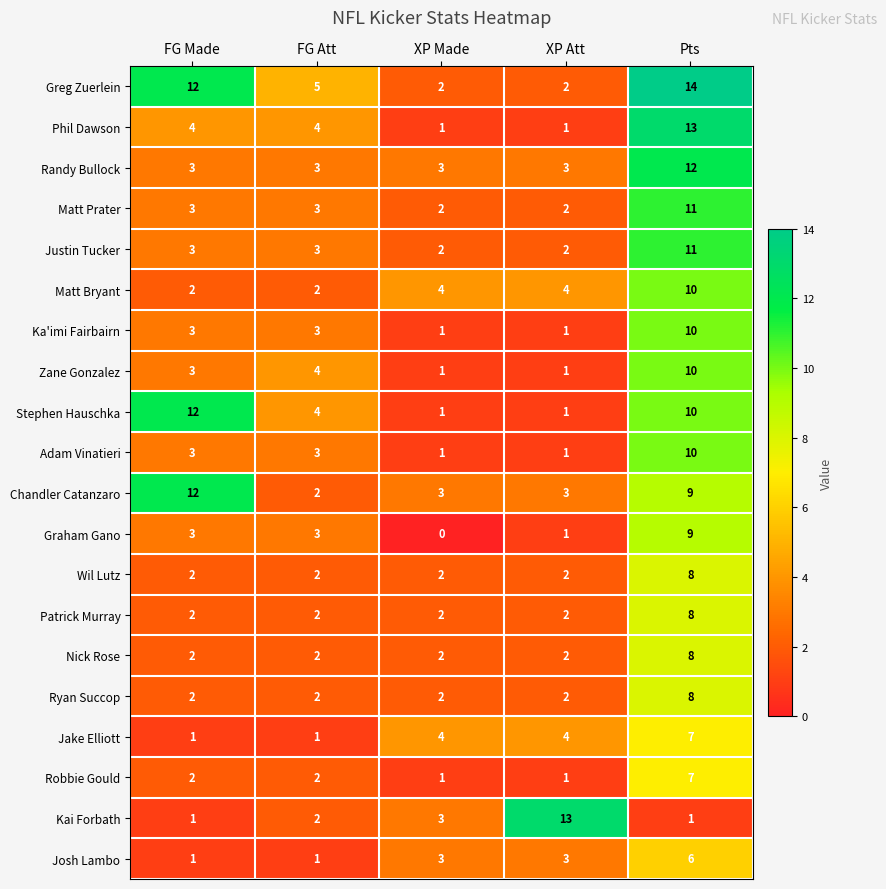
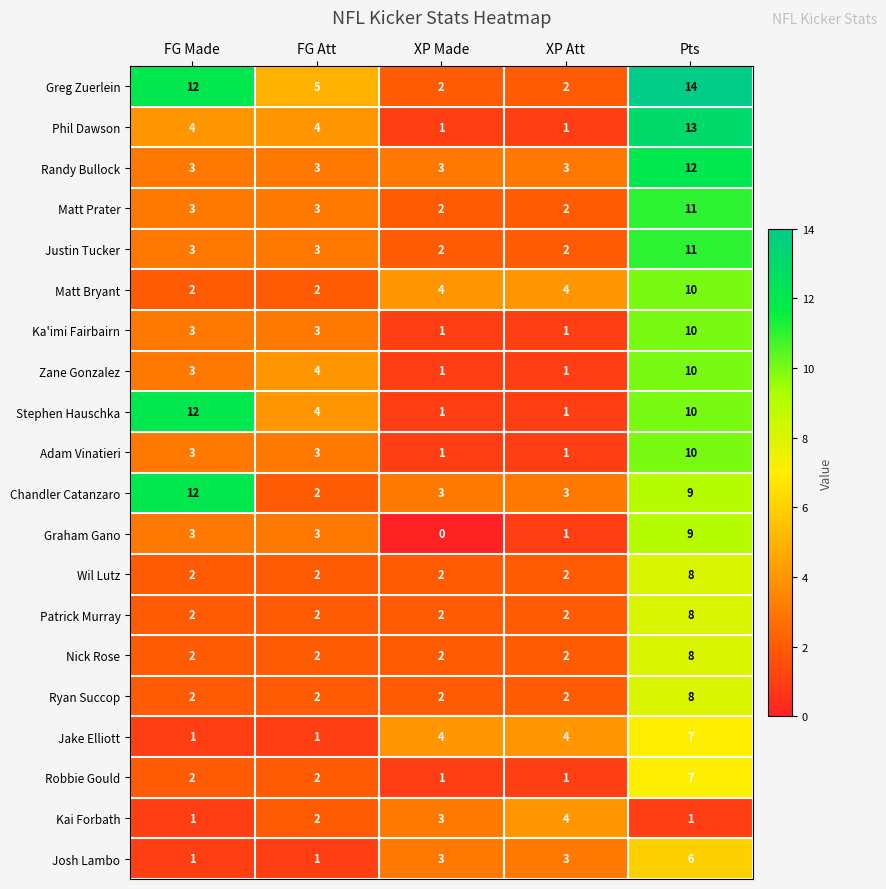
Kai Forbath, XP Att: 13 -> 4
